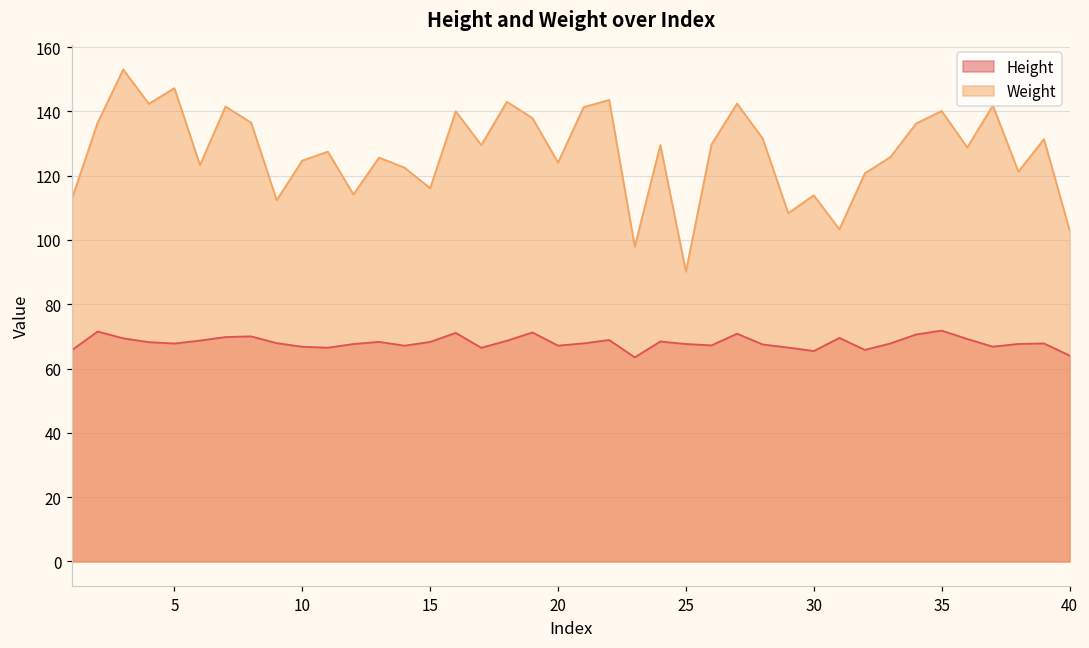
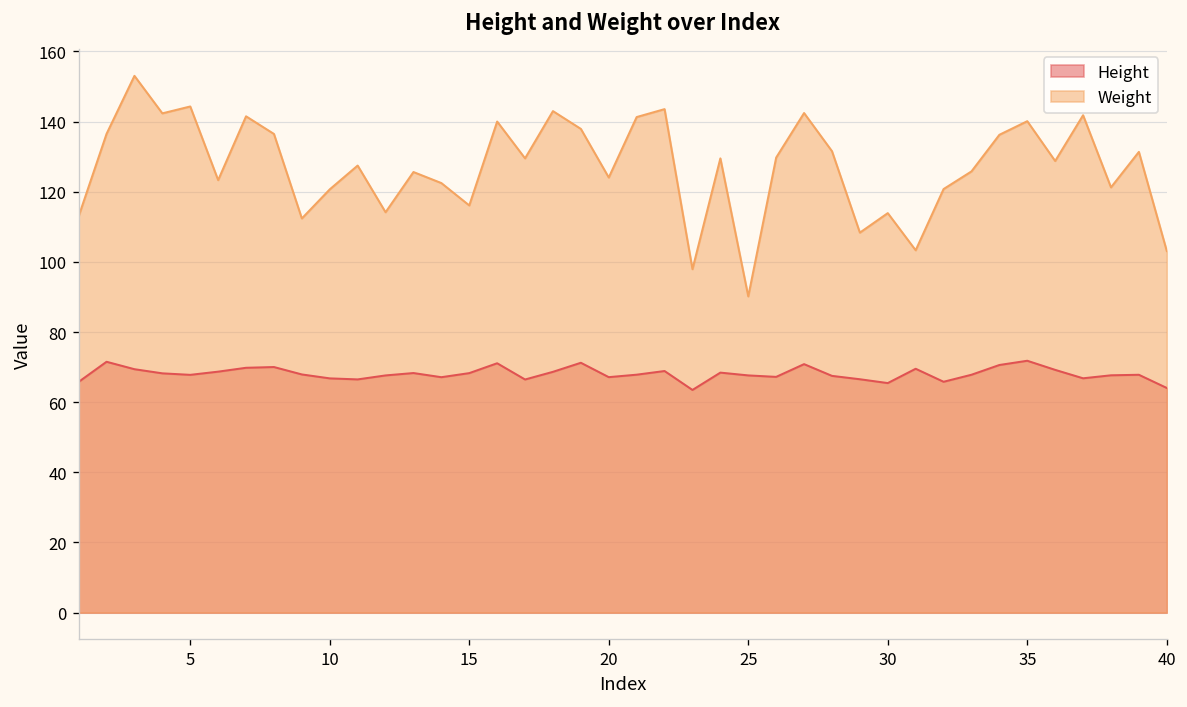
Weight, 5: 147 -> 144
Weight, 10: 125 -> 121
